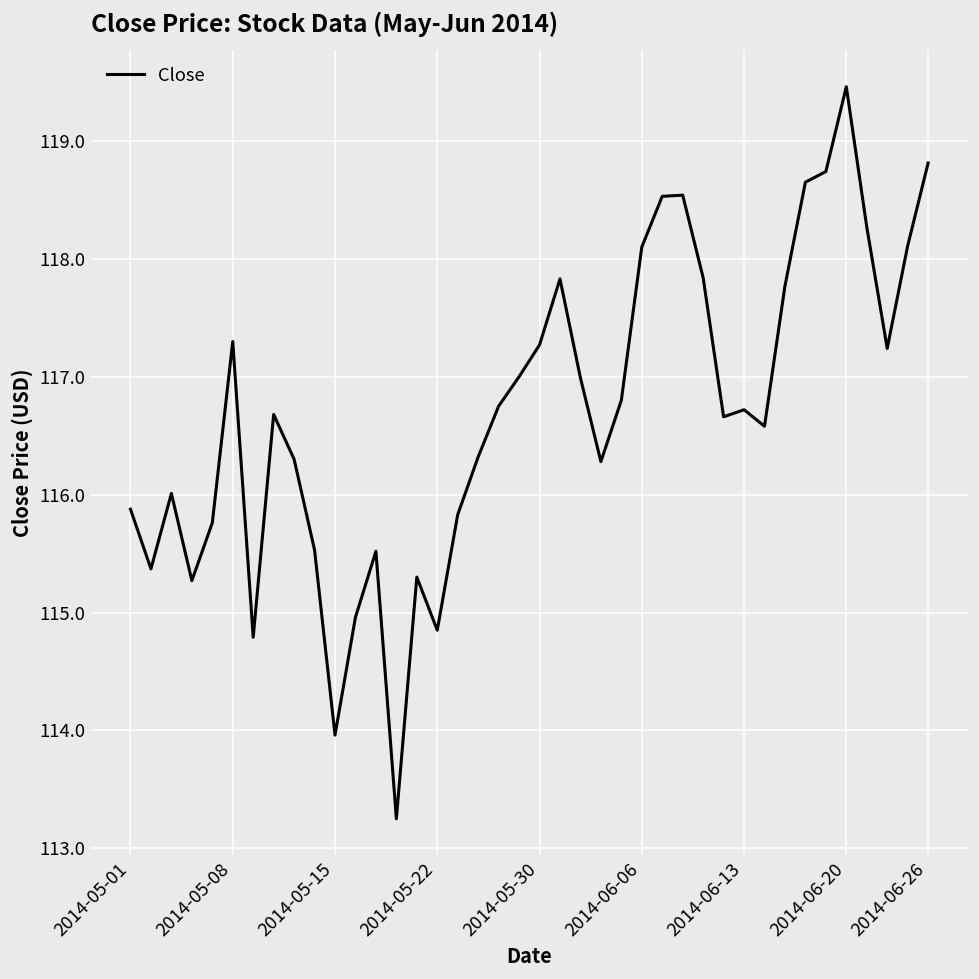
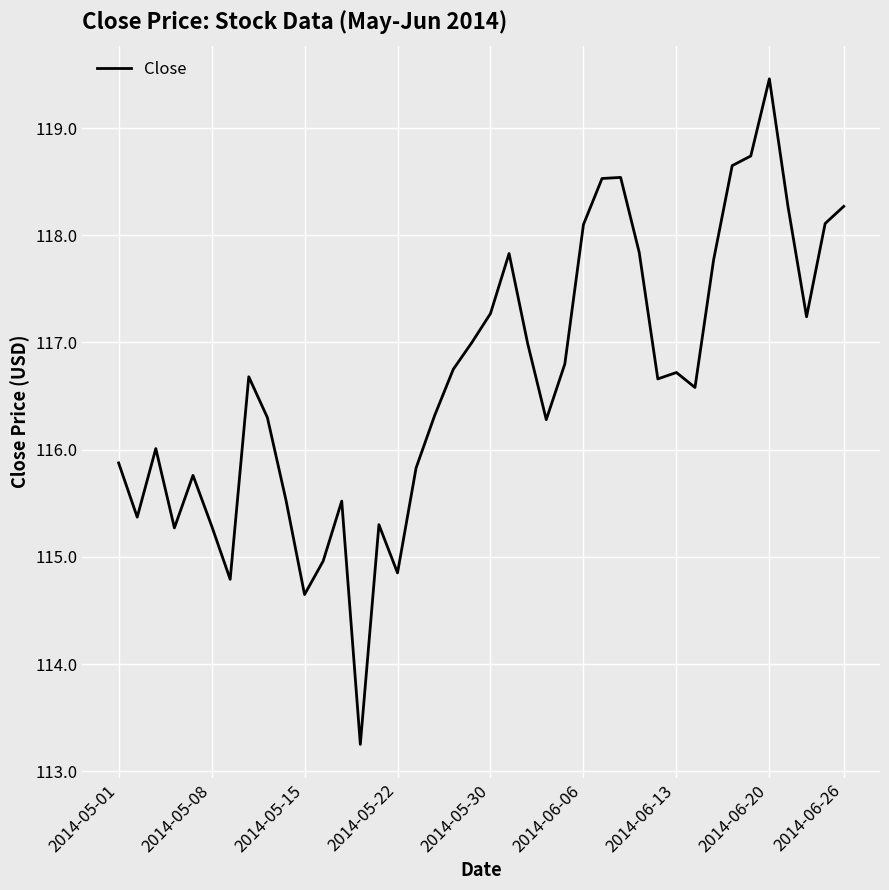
2014-05-08: 117.30 -> 115.29
2014-05-15: 113.96 -> 114.65
2014-06-26: 118.81 -> 118.27
